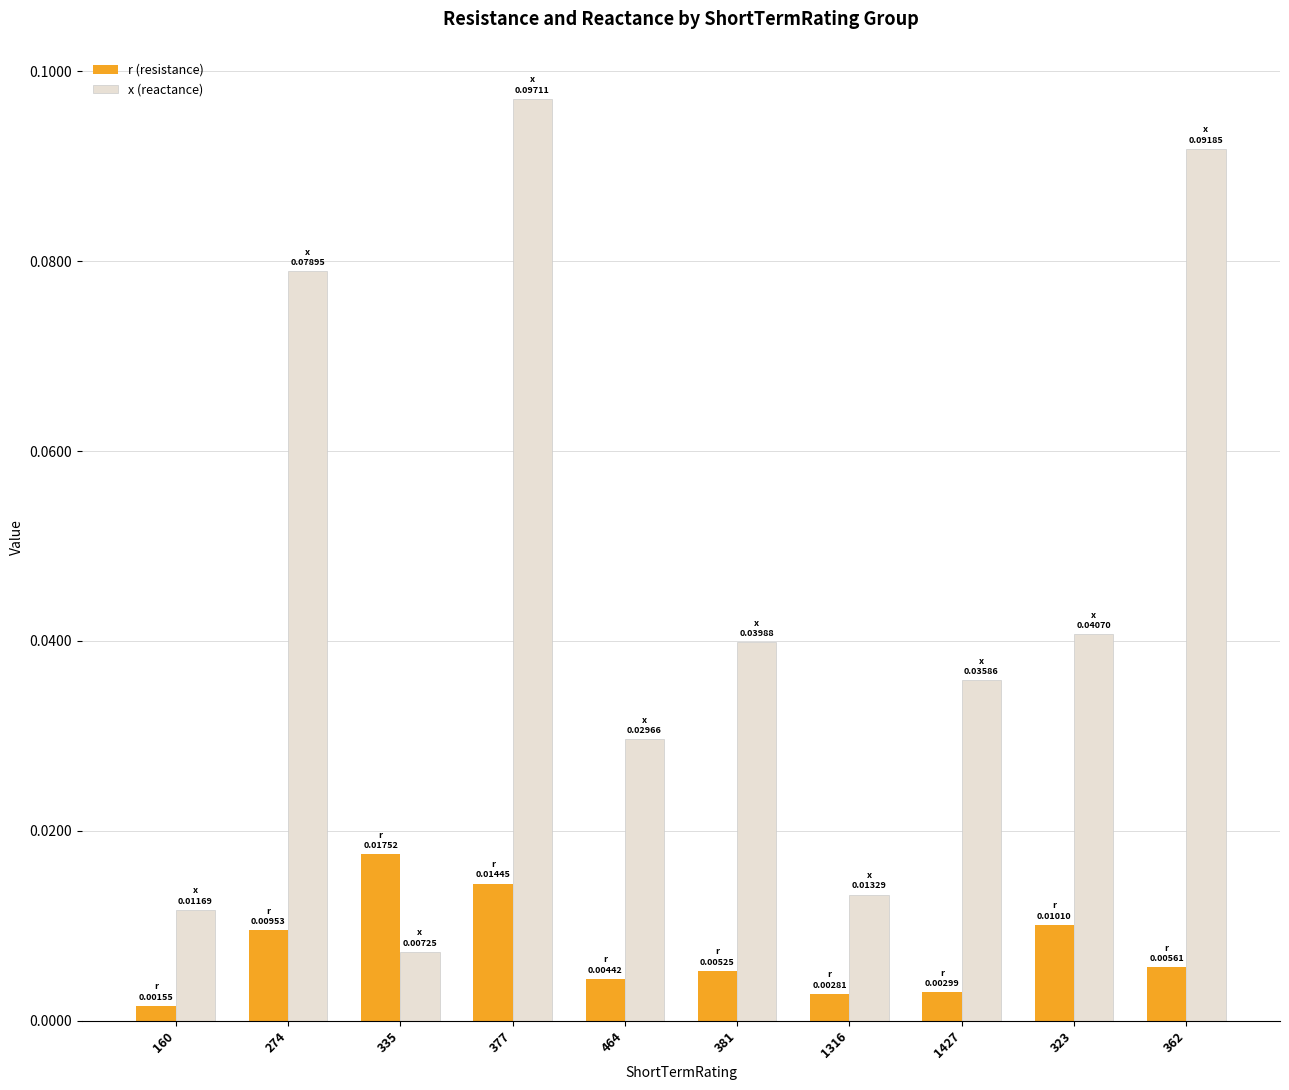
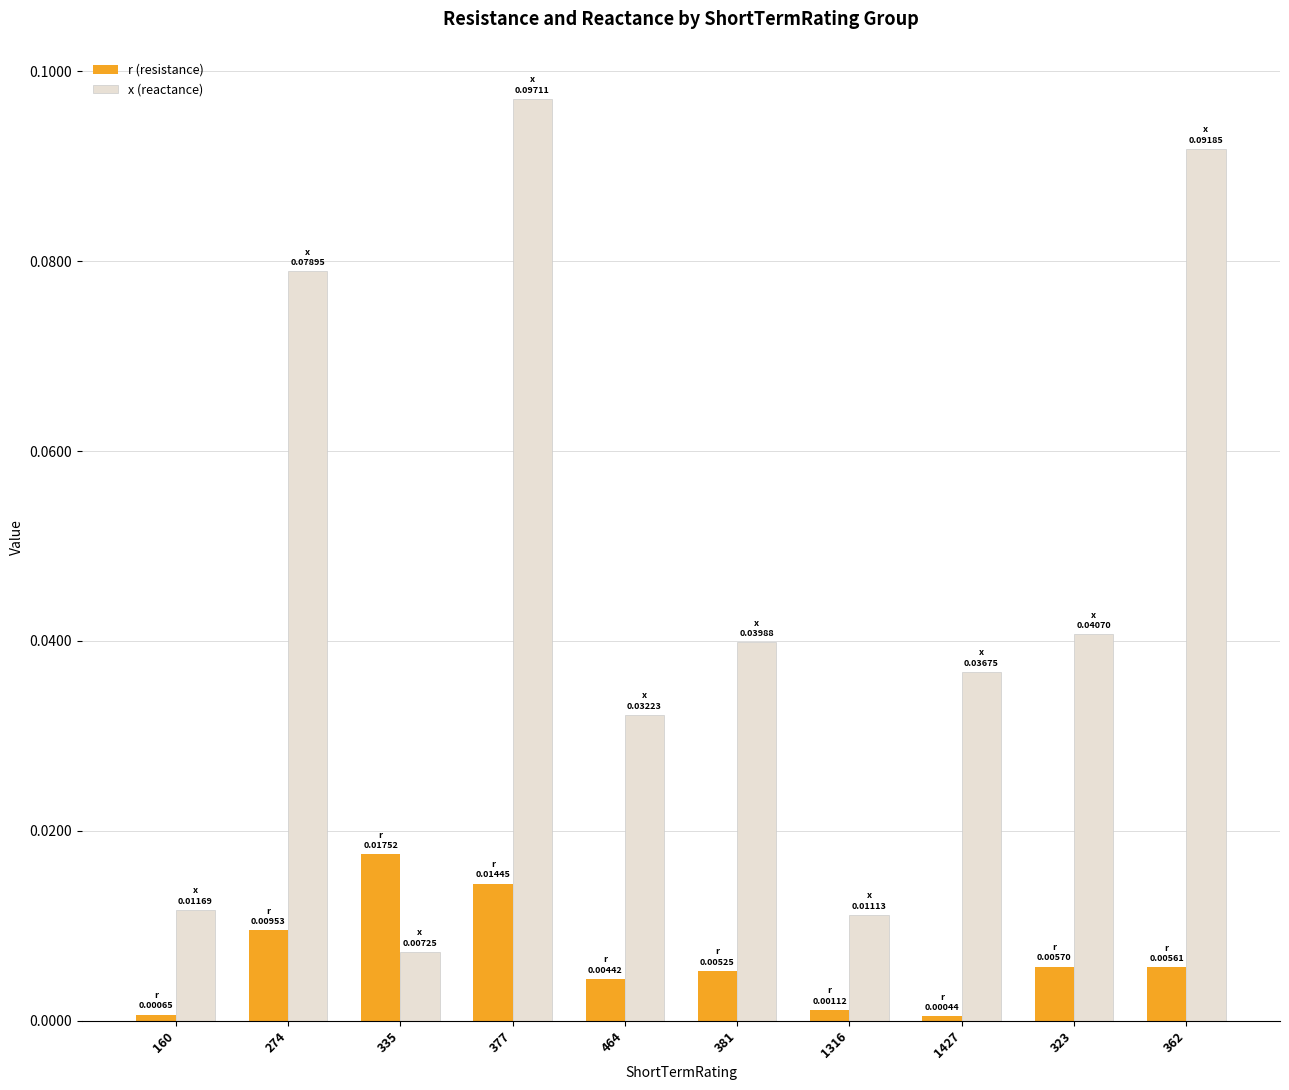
r (resistance), 160: 0.00155 -> 0.00065
x (reactance), 464: 0.02966 -> 0.03223
r (resistance), 1316: 0.00281 -> 0.00112
x (reactance), 1316: 0.01329 -> 0.01113
r (resistance), 1427: 0.00299 -> 0.00044
x (reactance), 1427: 0.03586 -> 0.03675
r (resistance), 323: 0.01010 -> 0.00570
